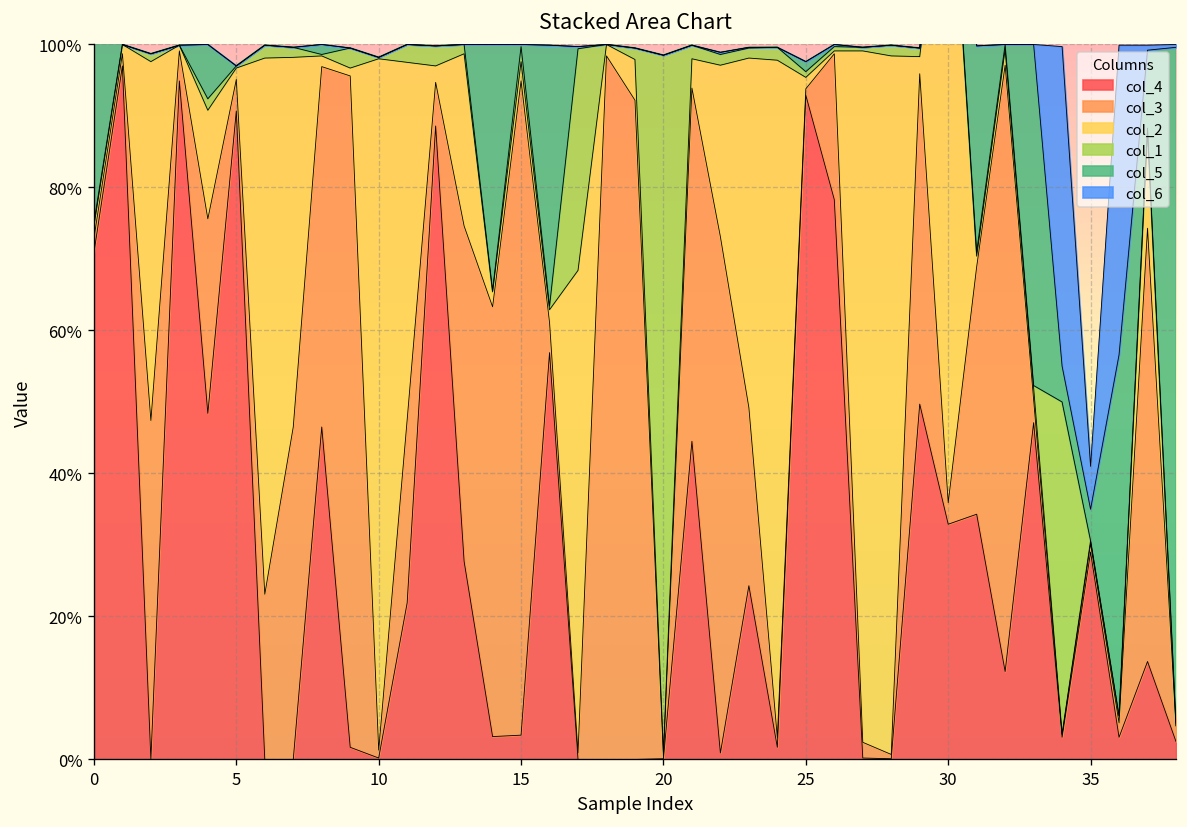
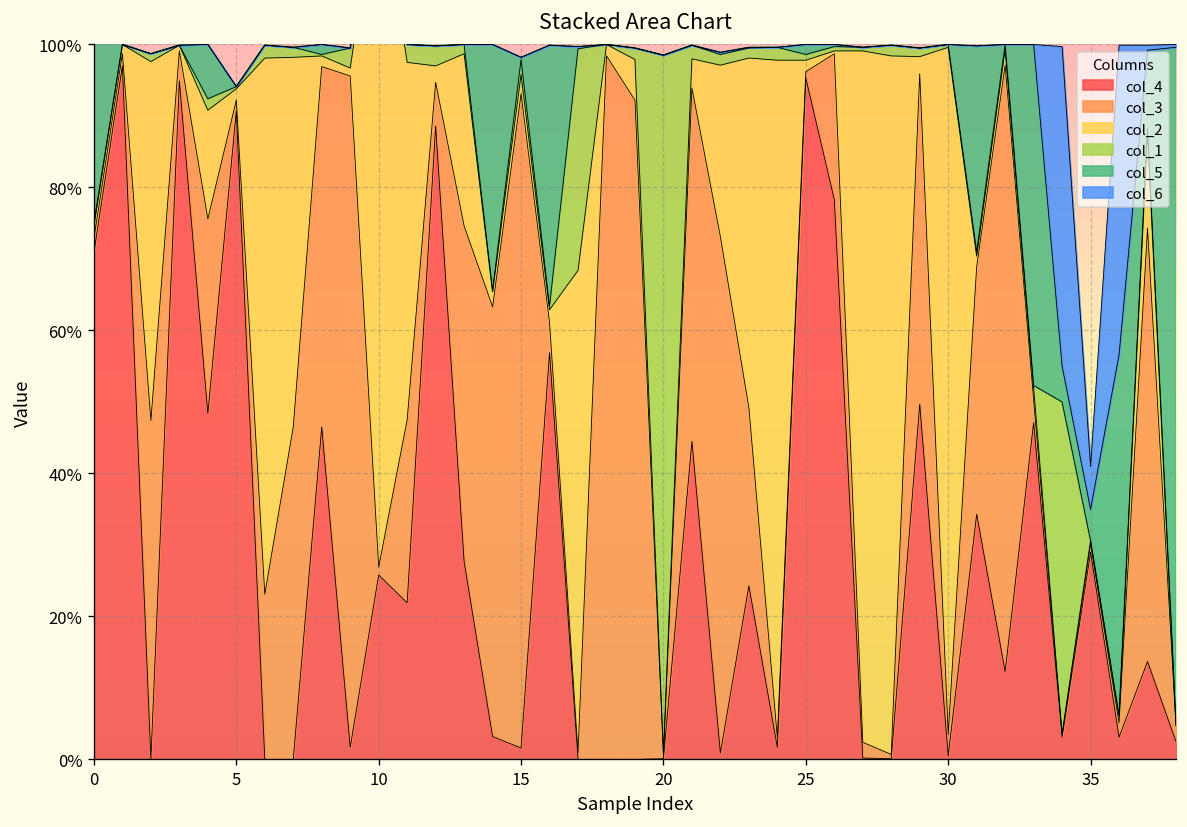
col_3, 5: 4% -> 2%
col_4, 10: 0% -> 26%
col_4, 15: 3% -> 2%
col_4, 25: 93% -> 95%
col_4, 30: 33% -> 1%
